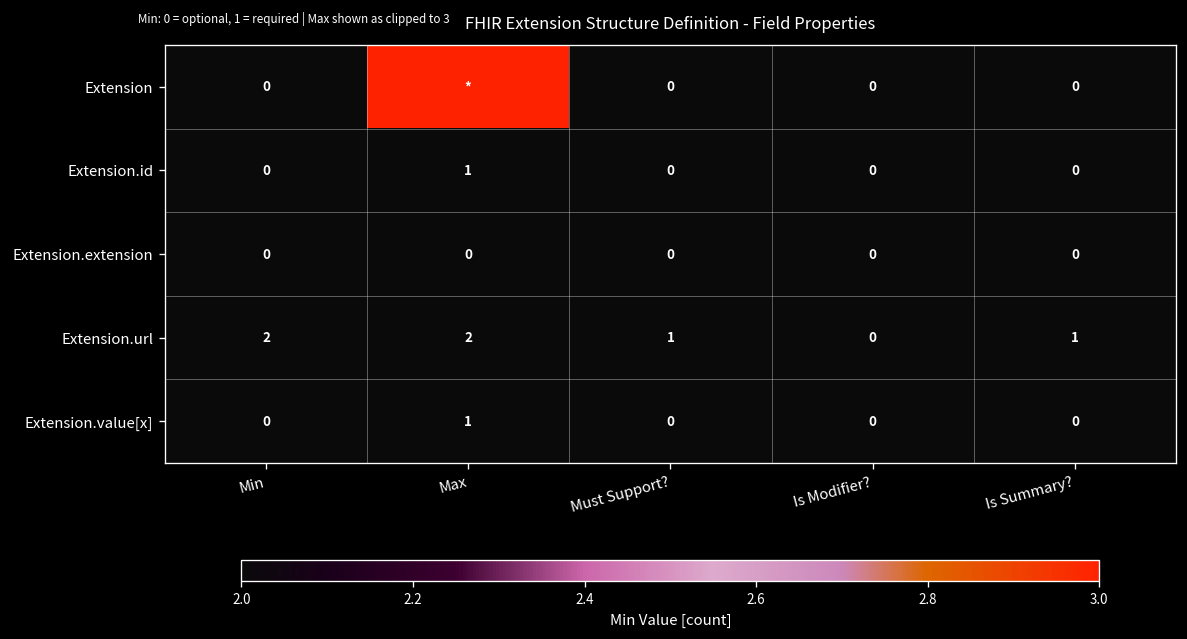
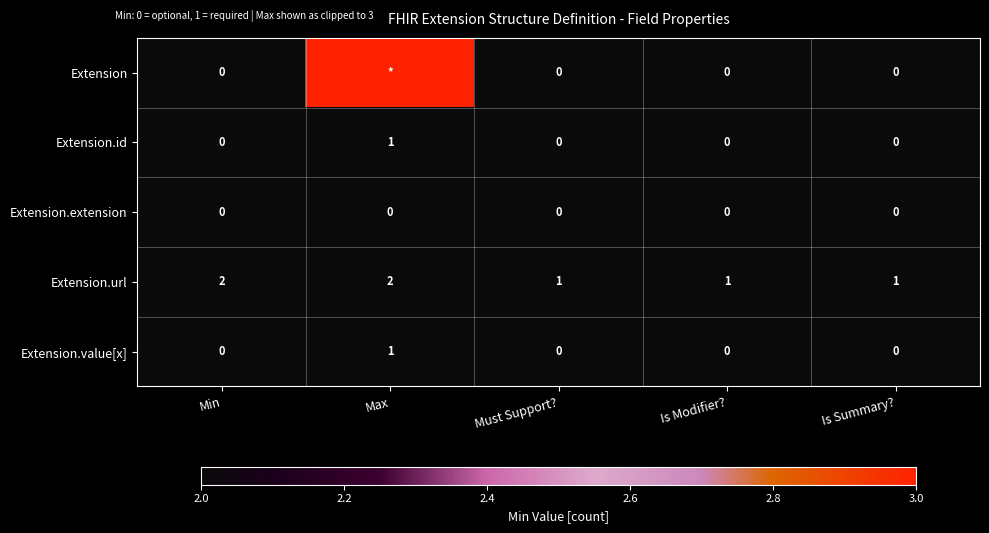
Extension.url, Is Modifier?: 0 -> 1
